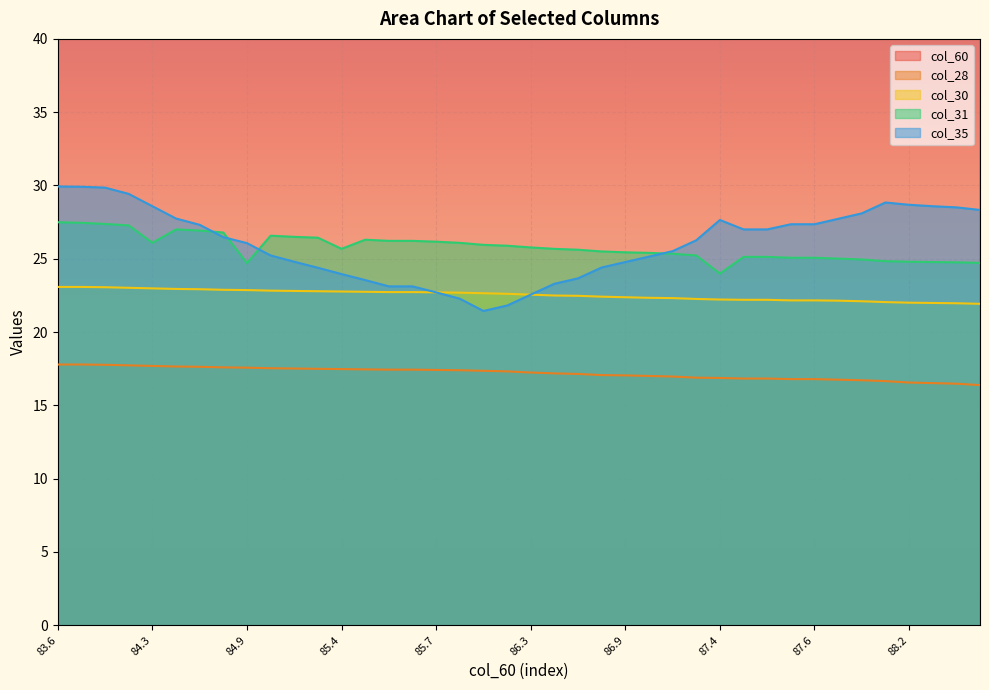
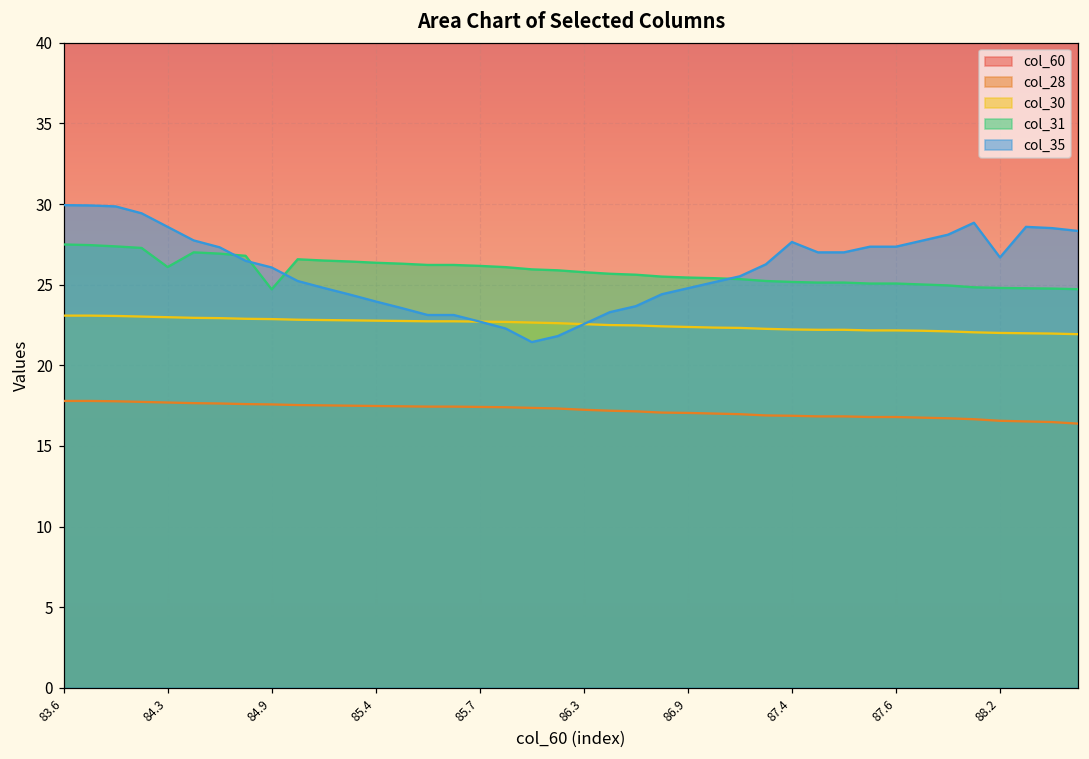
col_31, 85.4: 25.7 -> 26.4
col_31, 87.4: 24.0 -> 25.2
col_35, 88.2: 28.7 -> 26.7
